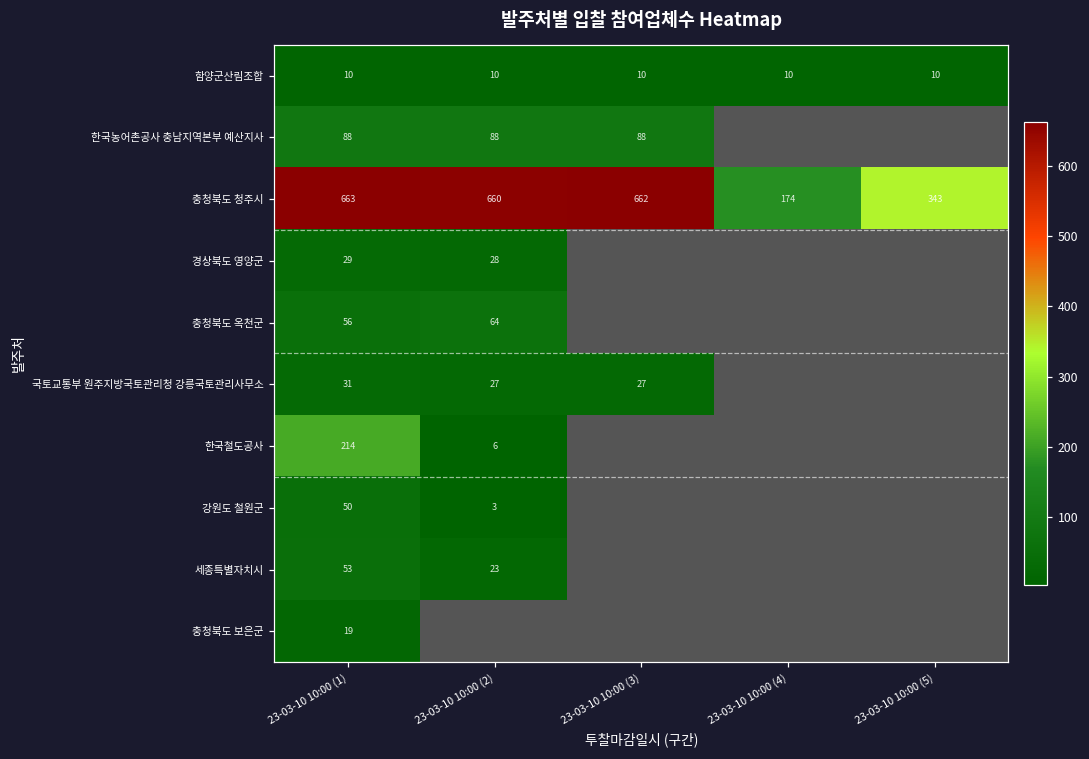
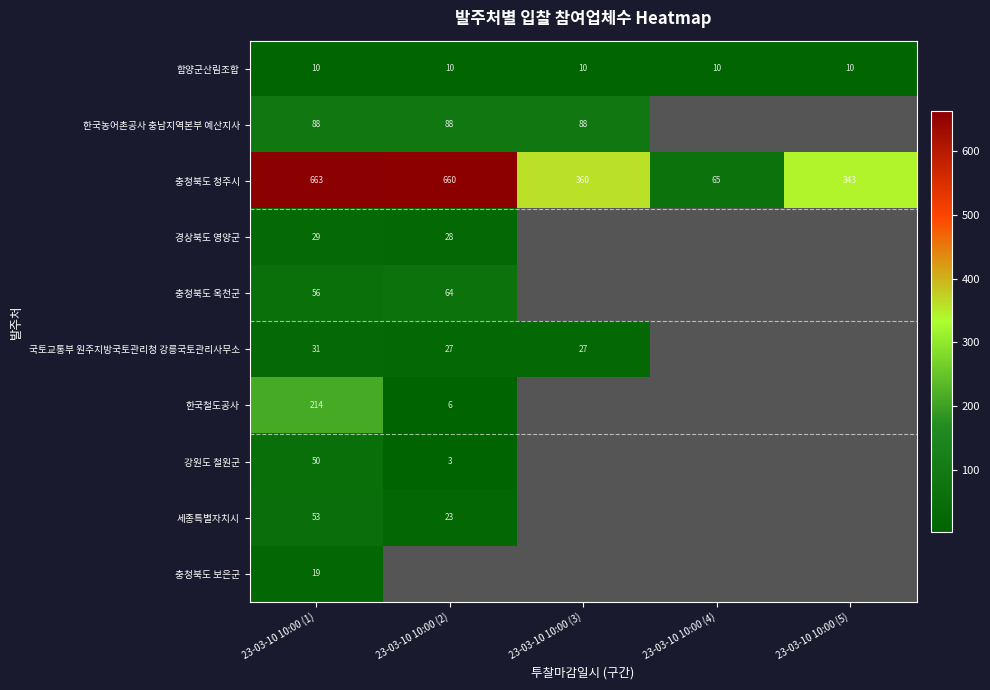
충청북도 청주시, 23-03-10 10:00 (3): 662 -> 360
충청북도 청주시, 23-03-10 10:00 (4): 174 -> 65
